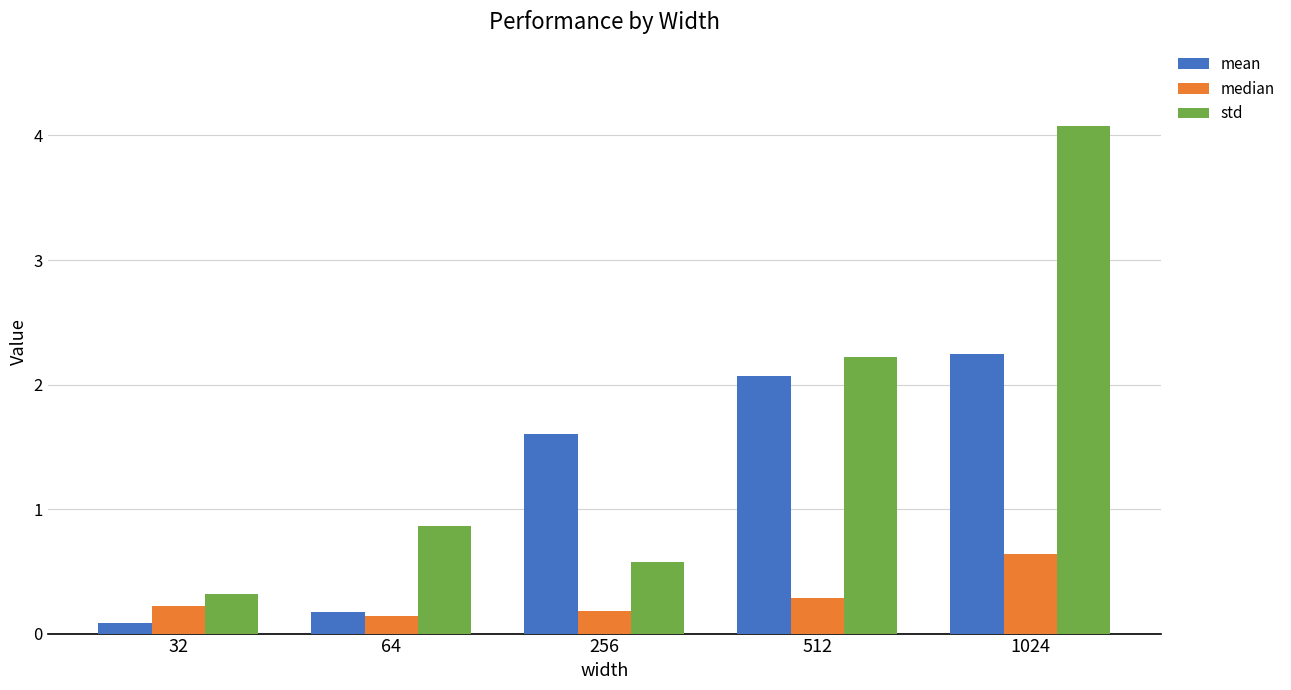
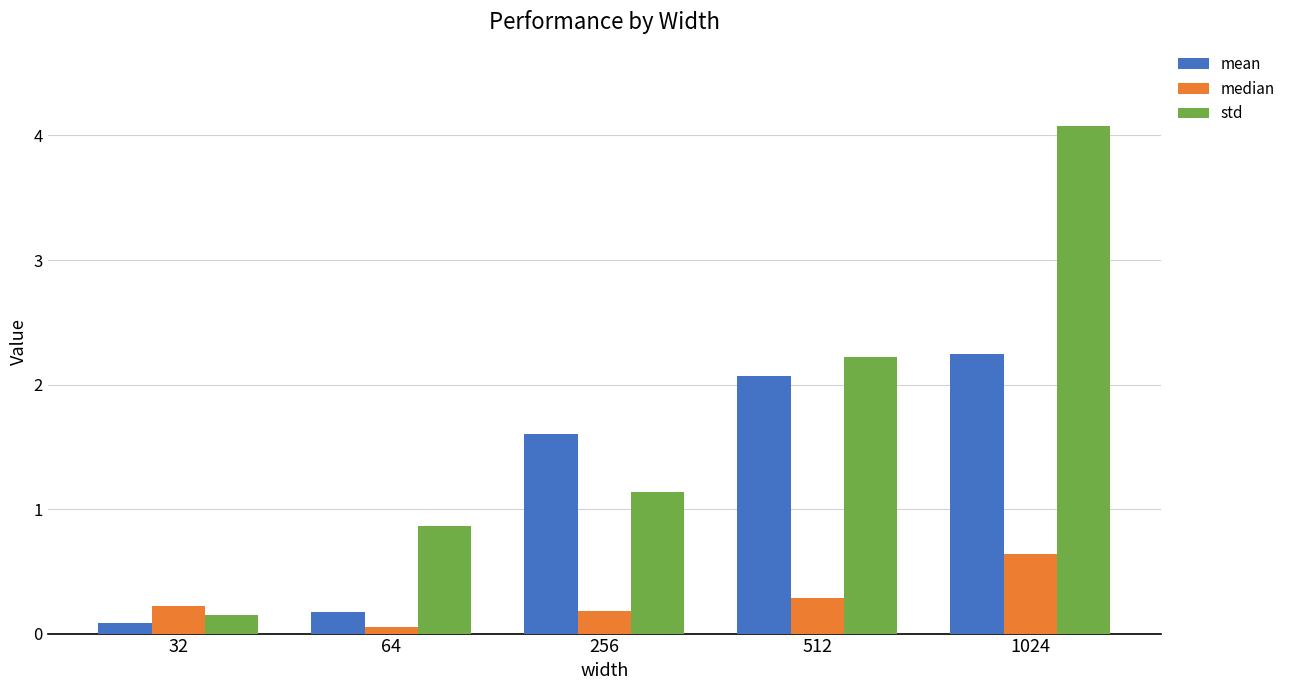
std, 32: 0.32 -> 0.15
median, 64: 0.14 -> 0.05
std, 256: 0.58 -> 1.14
